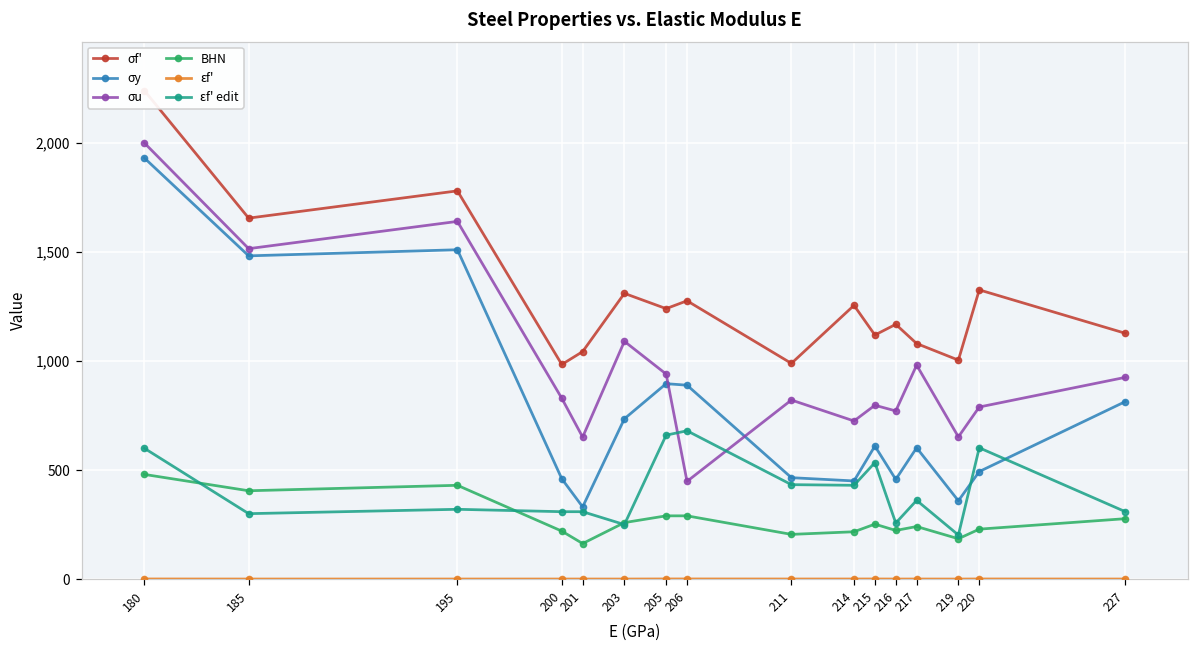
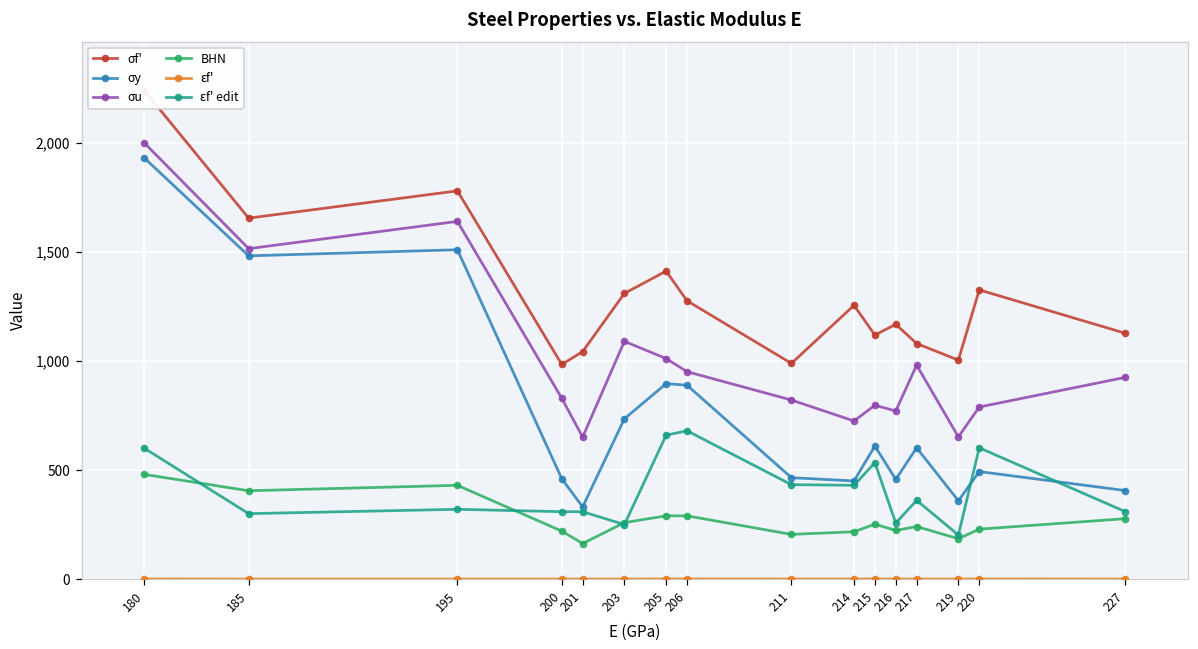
σf', 205: 1,240 -> 1,410
σu, 205: 940 -> 1,010
σu, 206: 450 -> 950
σy, 227: 810 -> 410
